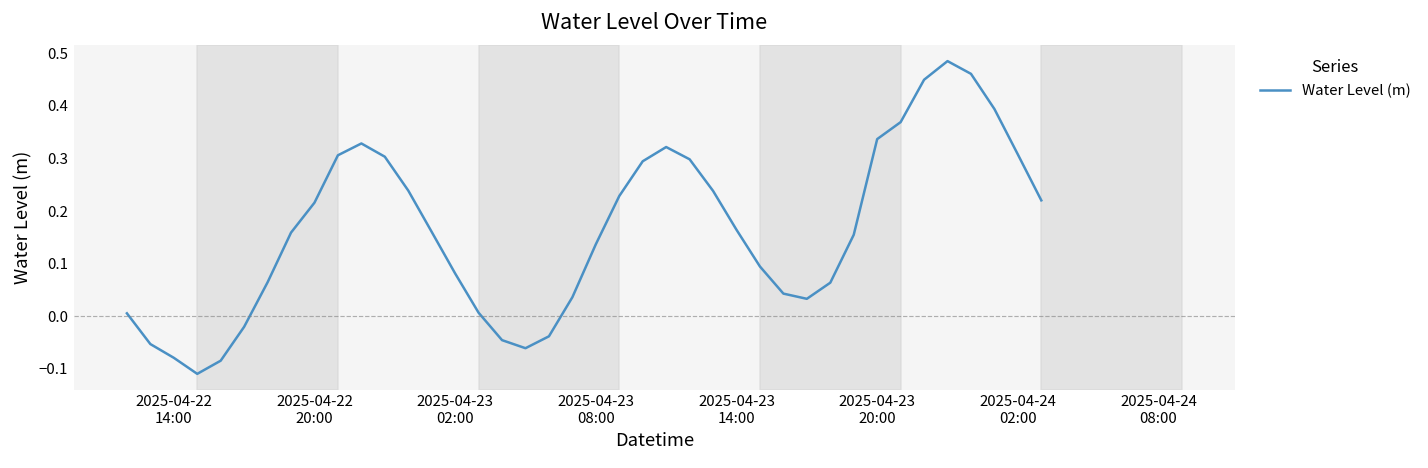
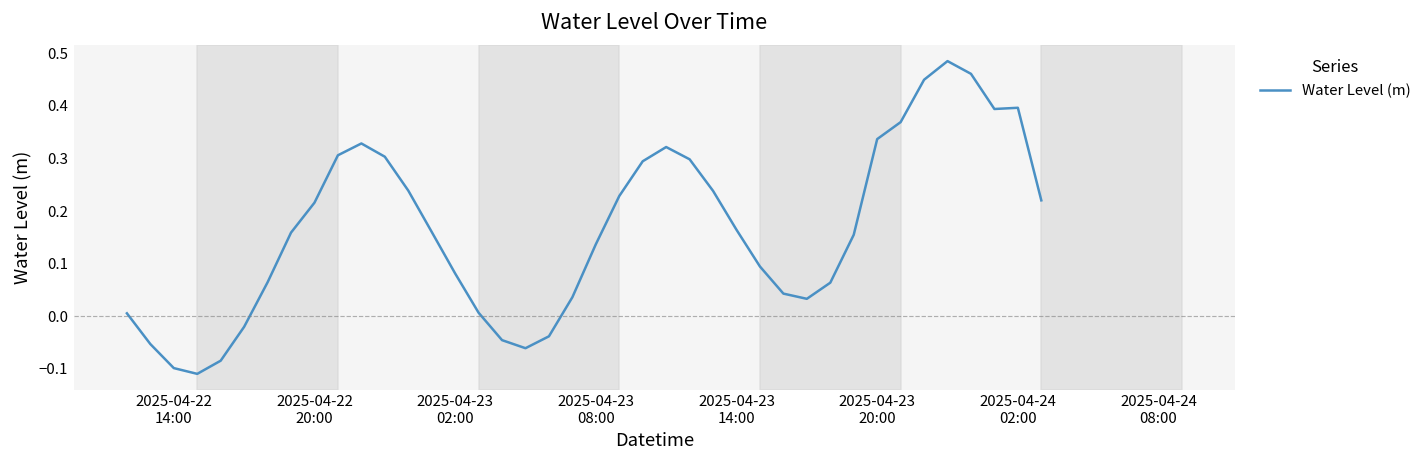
2025-04-22 14:00: -0.08 -> -0.10
2025-04-24 02:00: 0.31 -> 0.40
